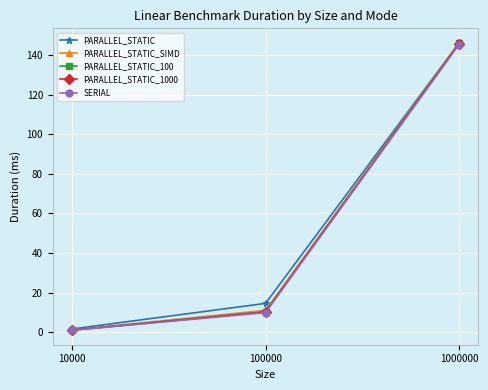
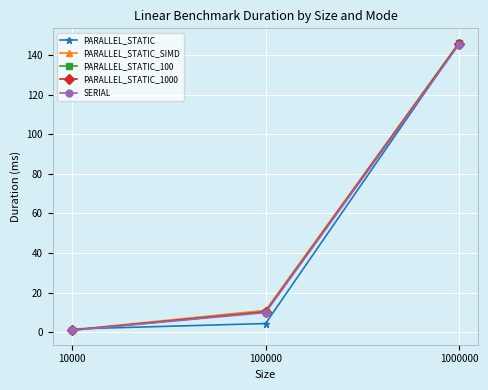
PARALLEL_STATIC, 100000: 15 -> 4
